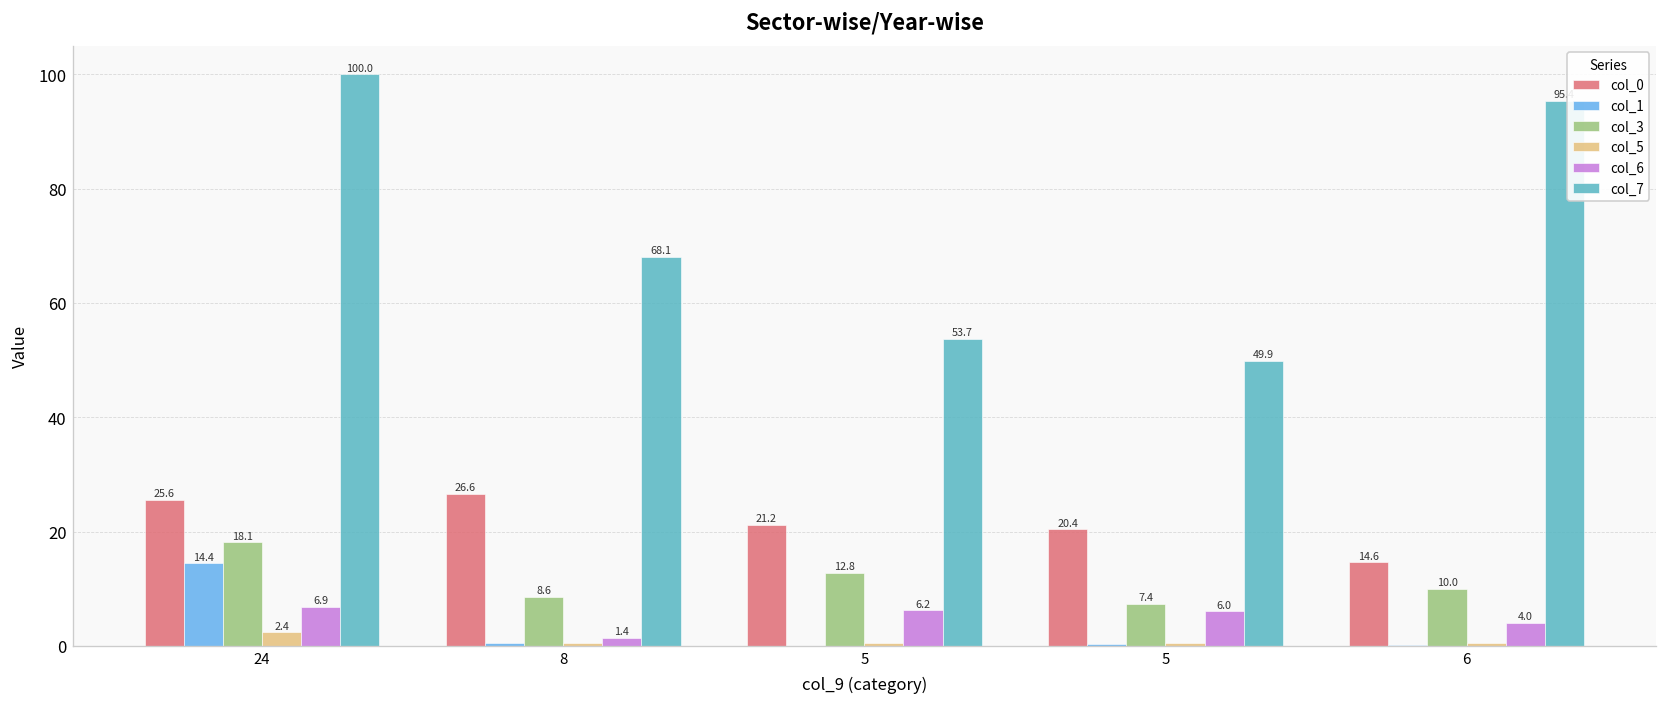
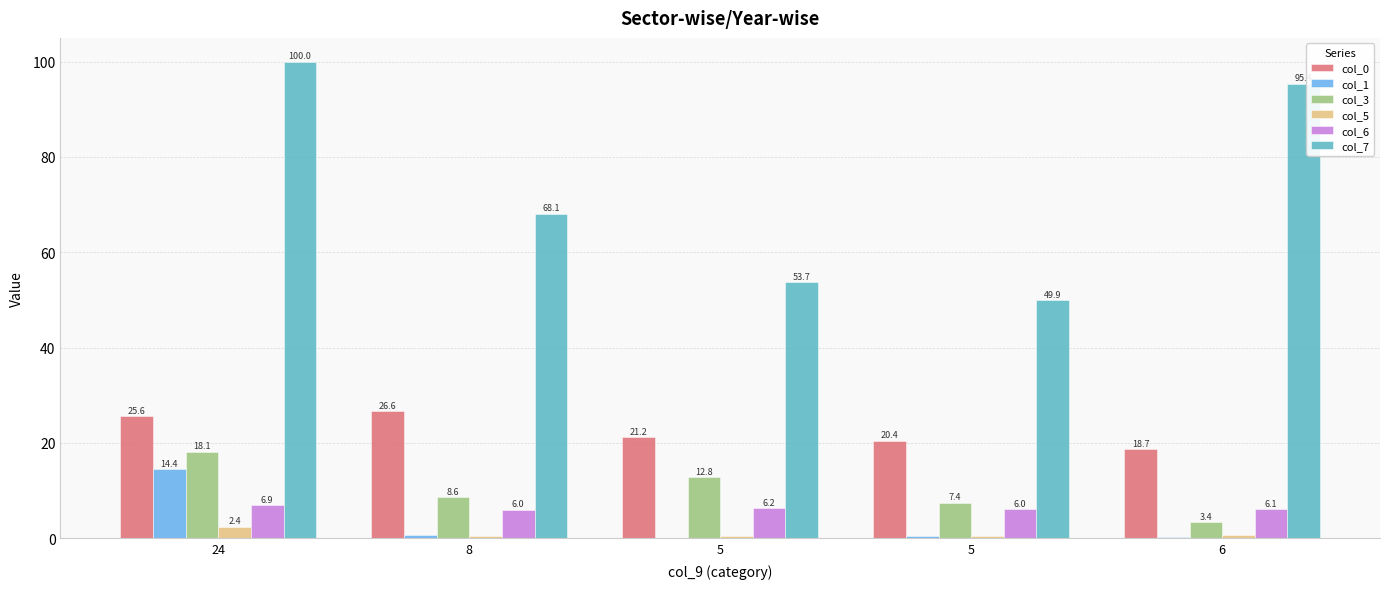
col_6, 8: 1.4 -> 6.0
col_0, 6: 14.6 -> 18.7
col_3, 6: 10.0 -> 3.4
col_6, 6: 4.0 -> 6.1
